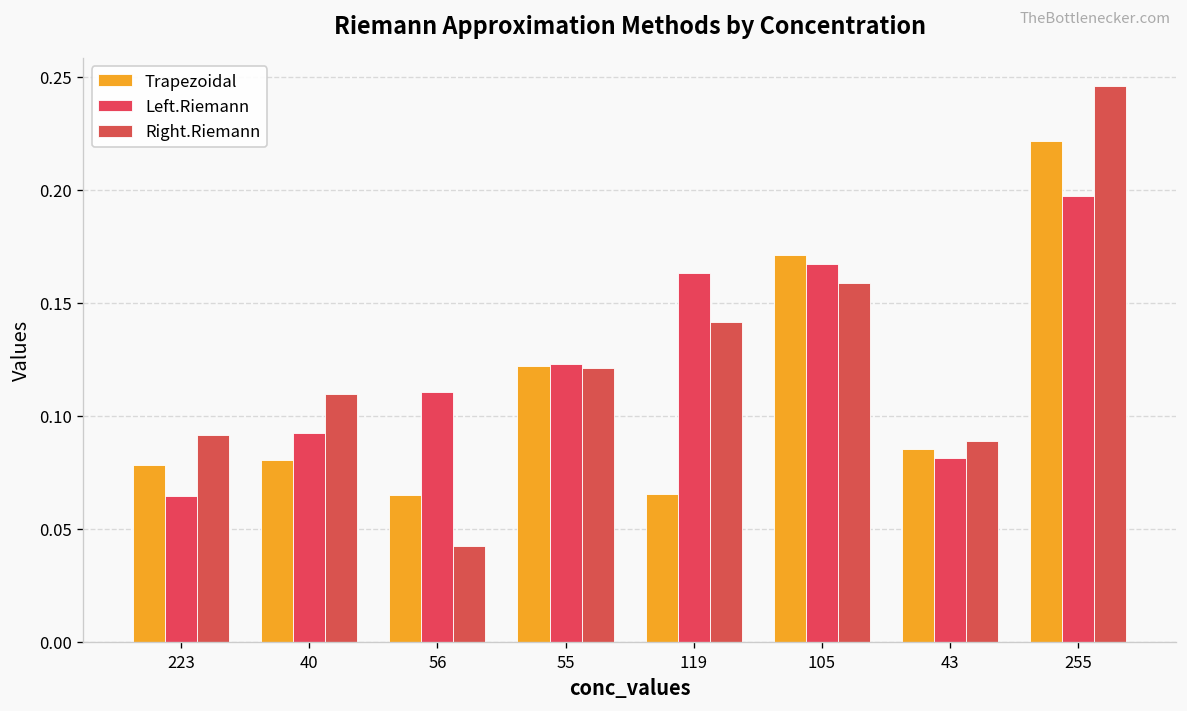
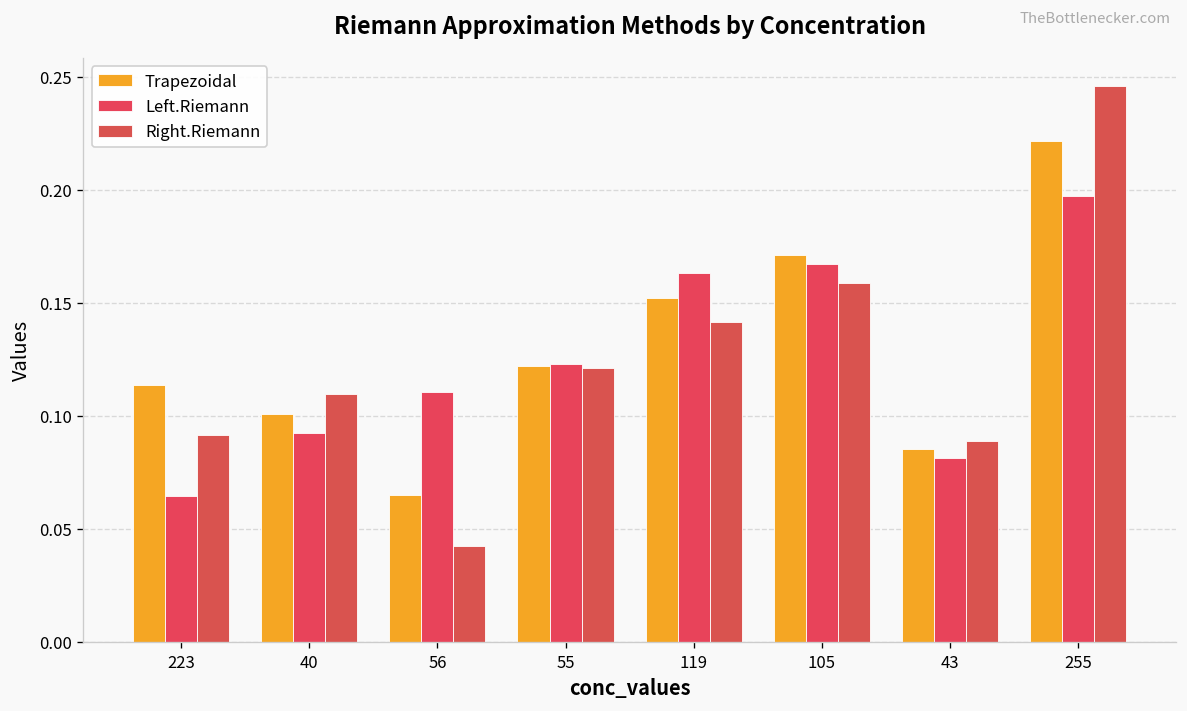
Trapezoidal, 223: 0.078 -> 0.114
Trapezoidal, 40: 0.081 -> 0.101
Trapezoidal, 119: 0.066 -> 0.152
